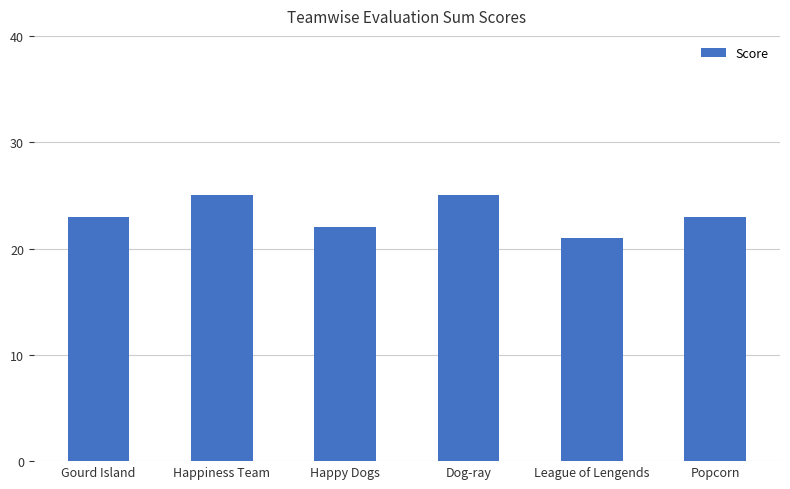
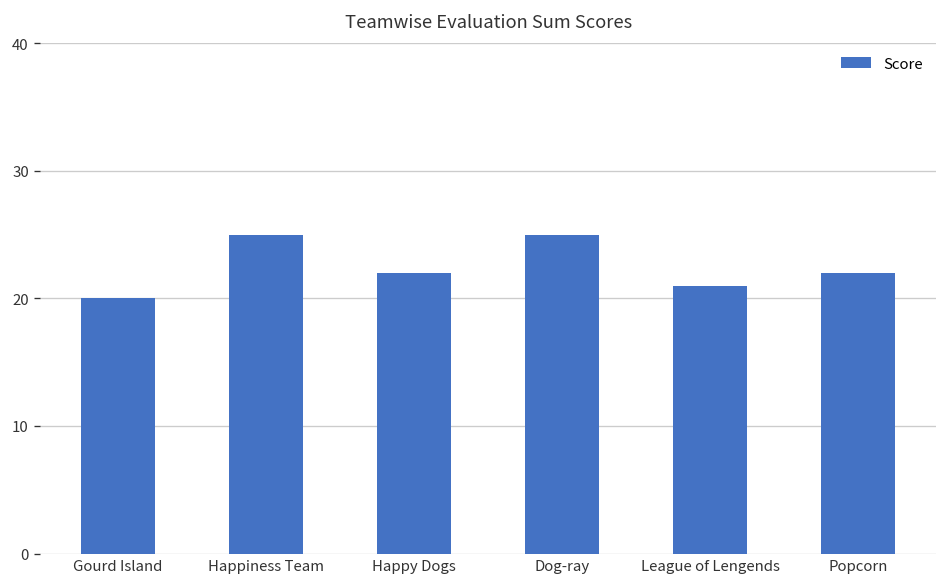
Gourd Island: 23 -> 20
Popcorn: 23 -> 22
